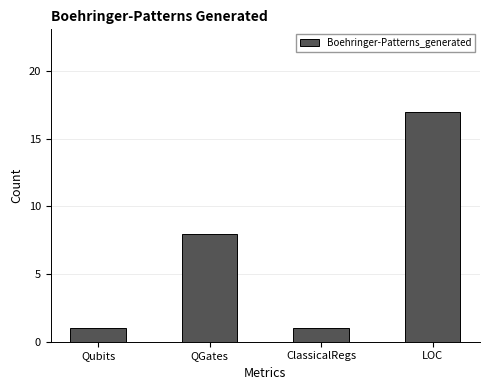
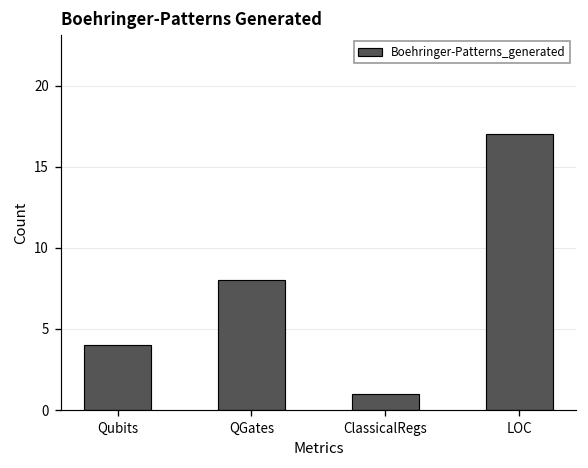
Qubits: 1 -> 4
